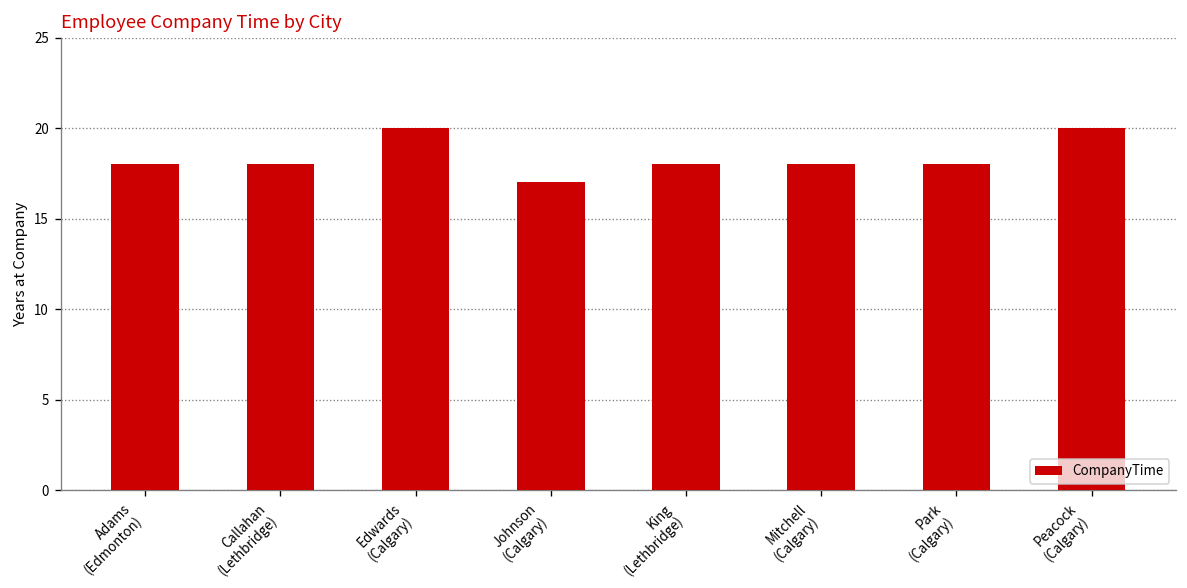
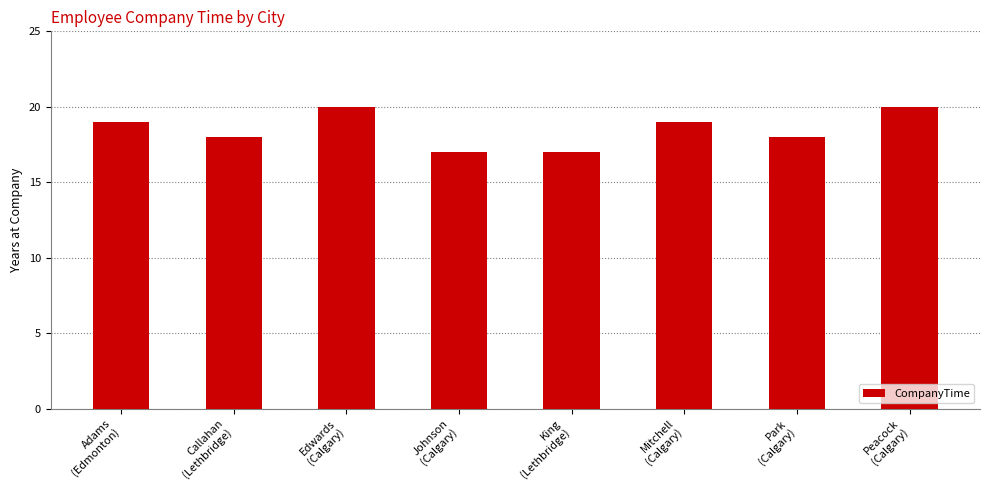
Adams (Edmonton): 18 -> 19
King (Lethbridge): 18 -> 17
Mitchell (Calgary): 18 -> 19
